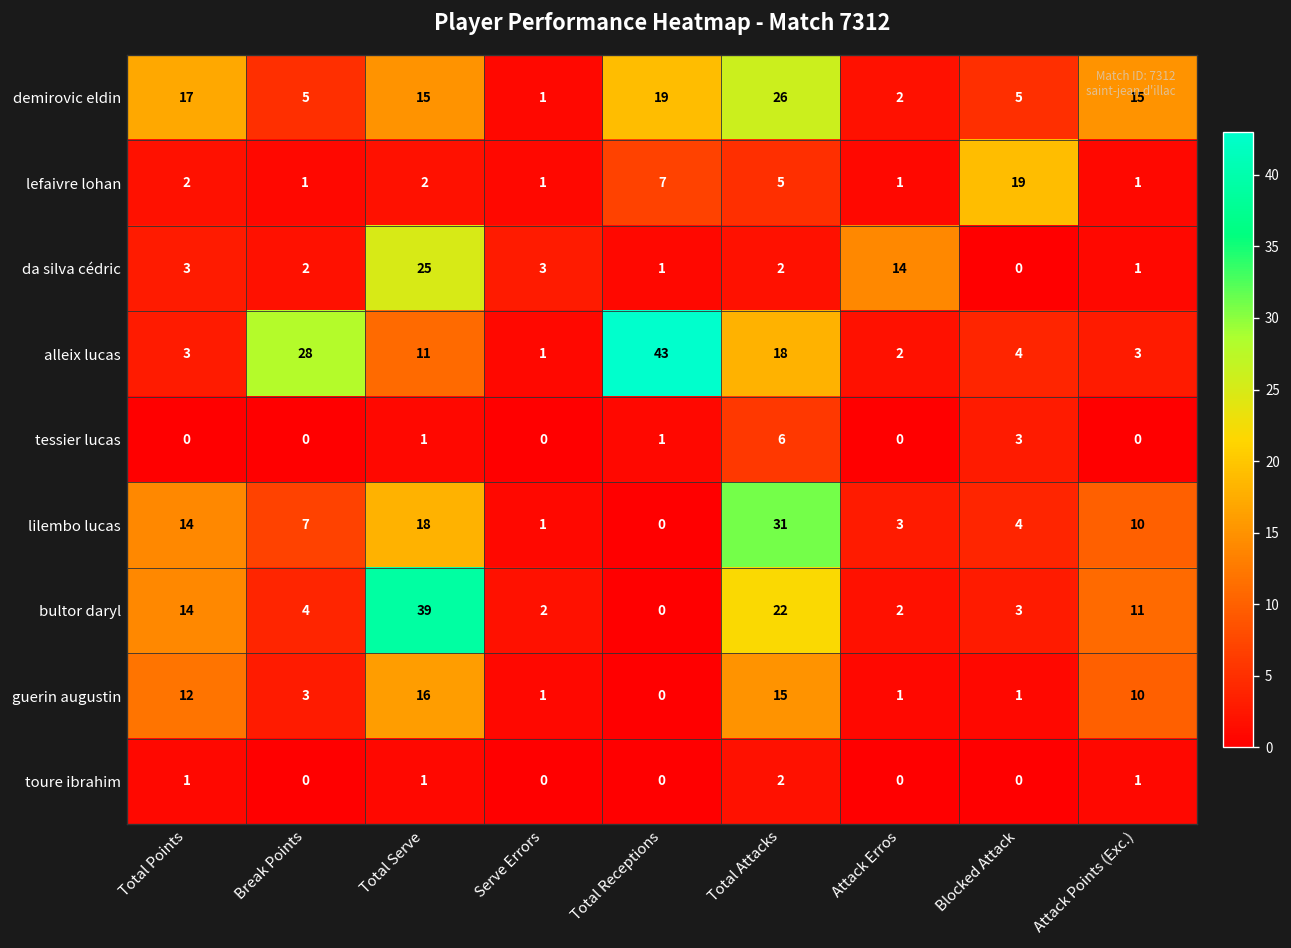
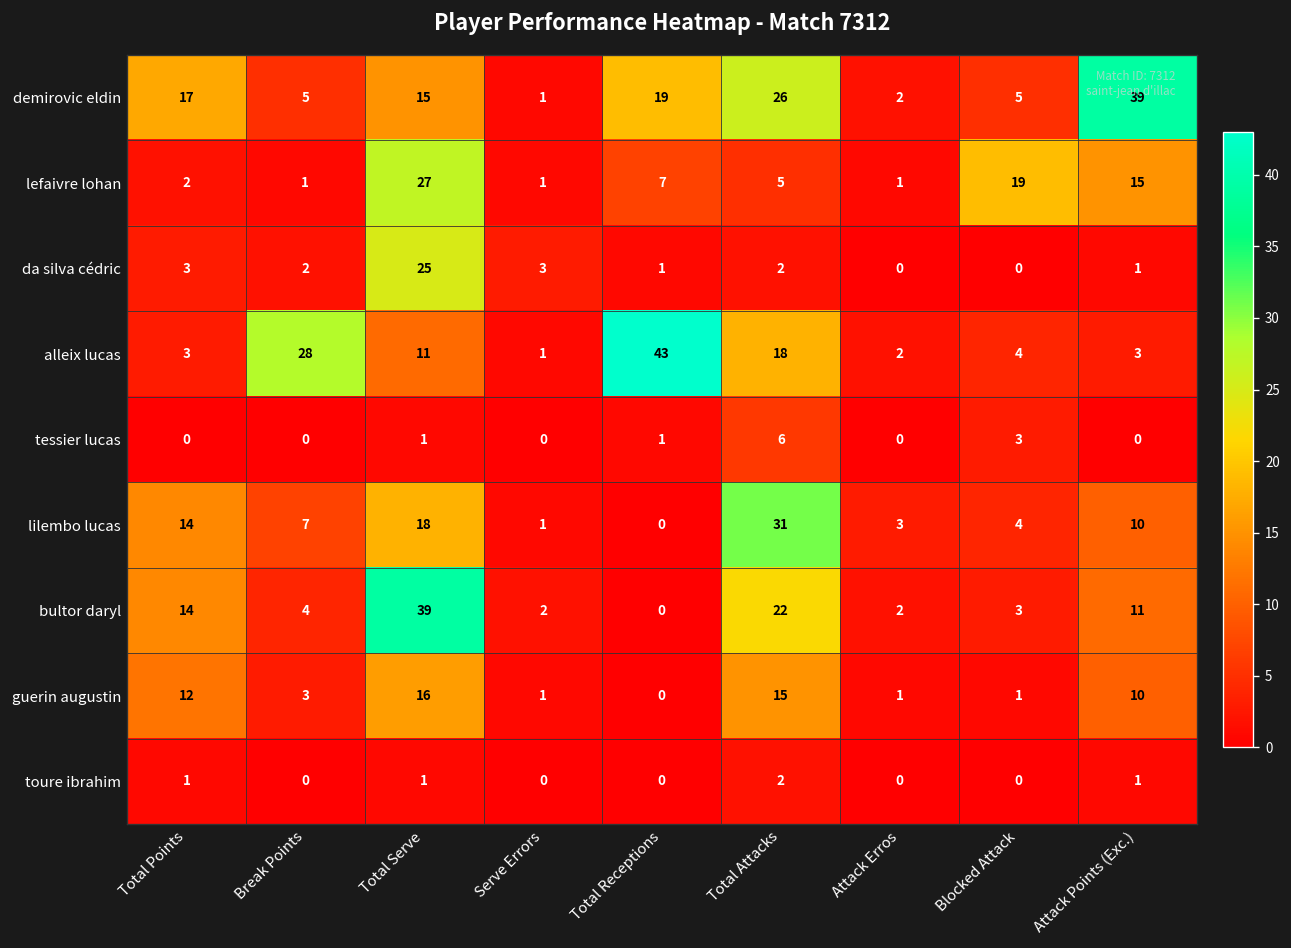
demirovic eldin, Attack Points (Exc.): 15 -> 39
lefaivre lohan, Total Serve: 2 -> 27
lefaivre lohan, Attack Points (Exc.): 1 -> 15
da silva cédric, Attack Erros: 14 -> 0
